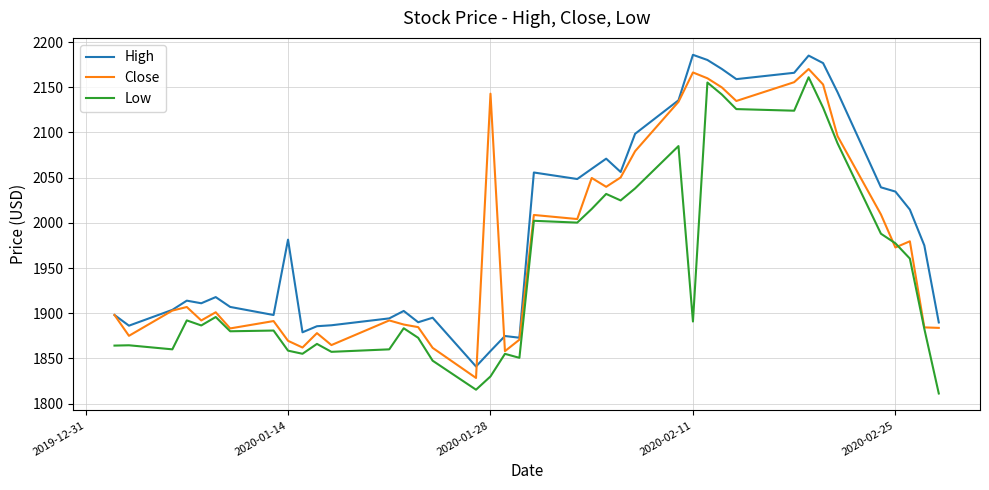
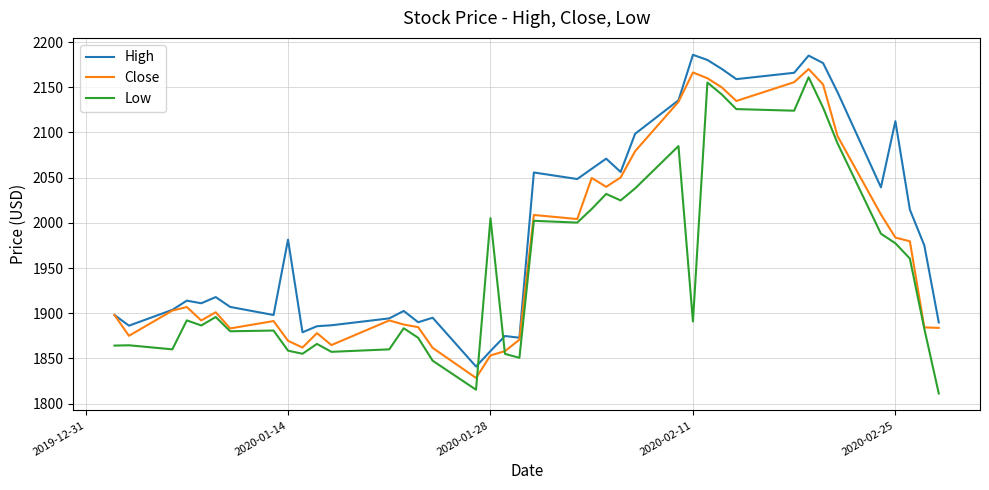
Close, 2020-01-28: 2140 -> 1850
Low, 2020-01-28: 1830 -> 2010
High, 2020-02-25: 2030 -> 2110
Close, 2020-02-25: 1970 -> 1980
